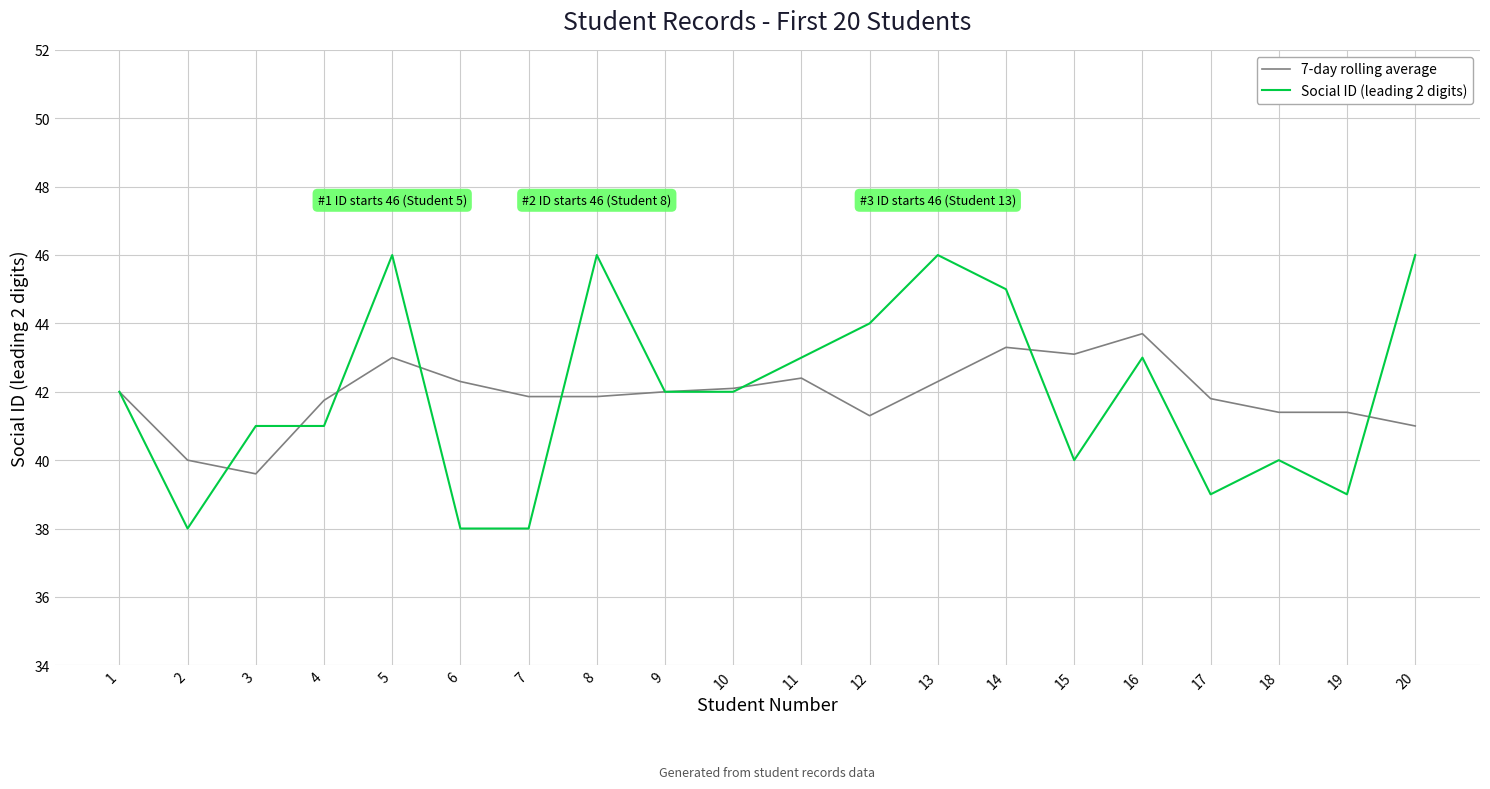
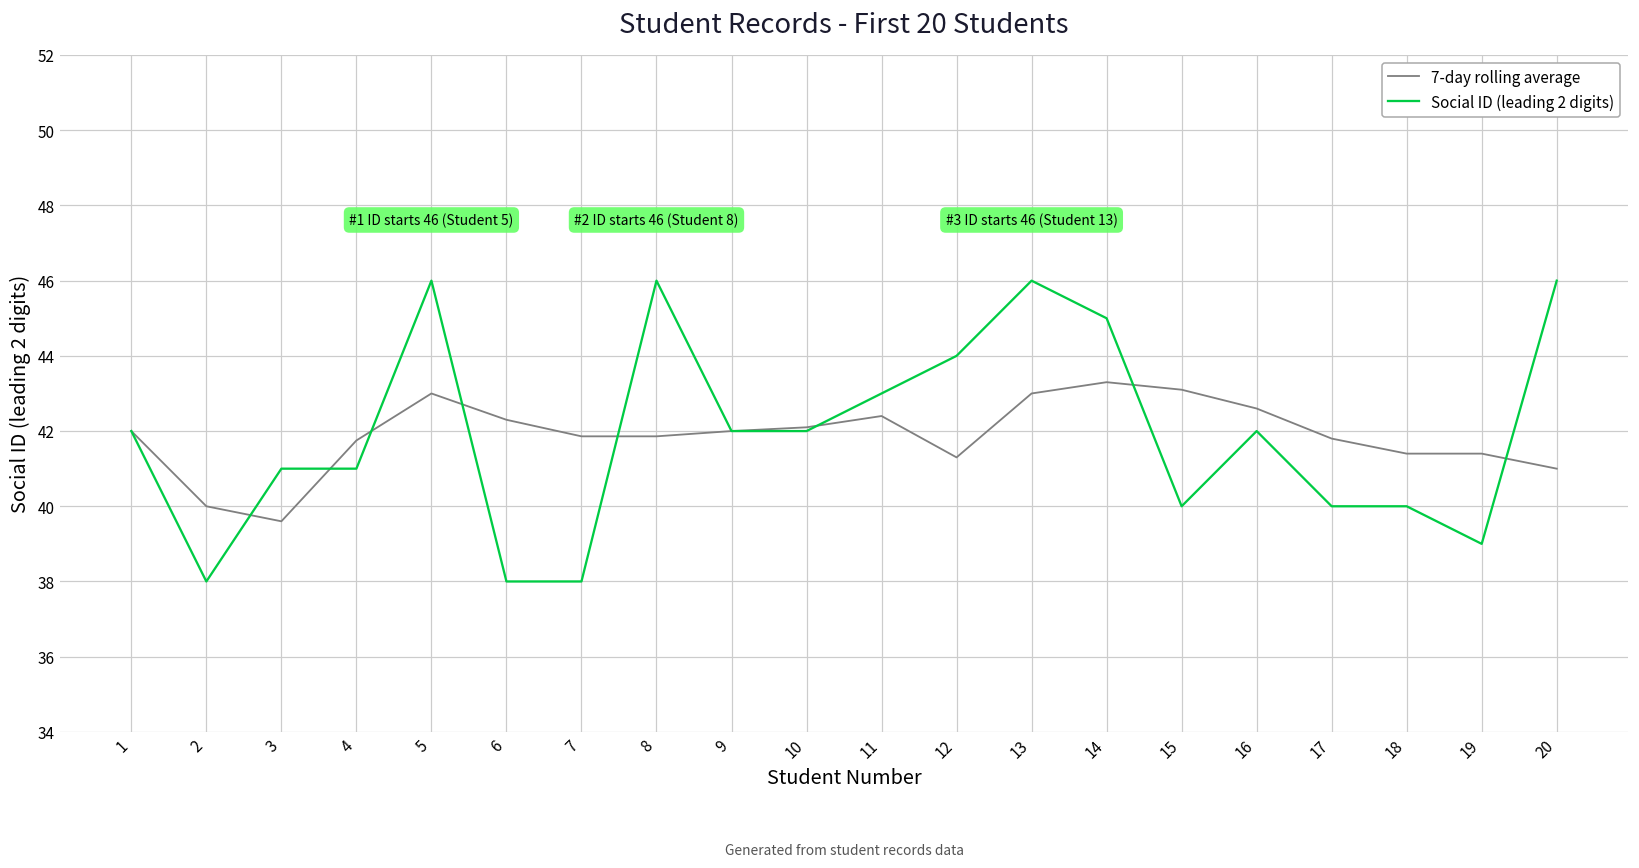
7-day rolling average, 13: 42.3 -> 43.0
7-day rolling average, 16: 43.7 -> 42.6
Social ID (leading 2 digits), 16: 43 -> 42
Social ID (leading 2 digits), 17: 39 -> 40
